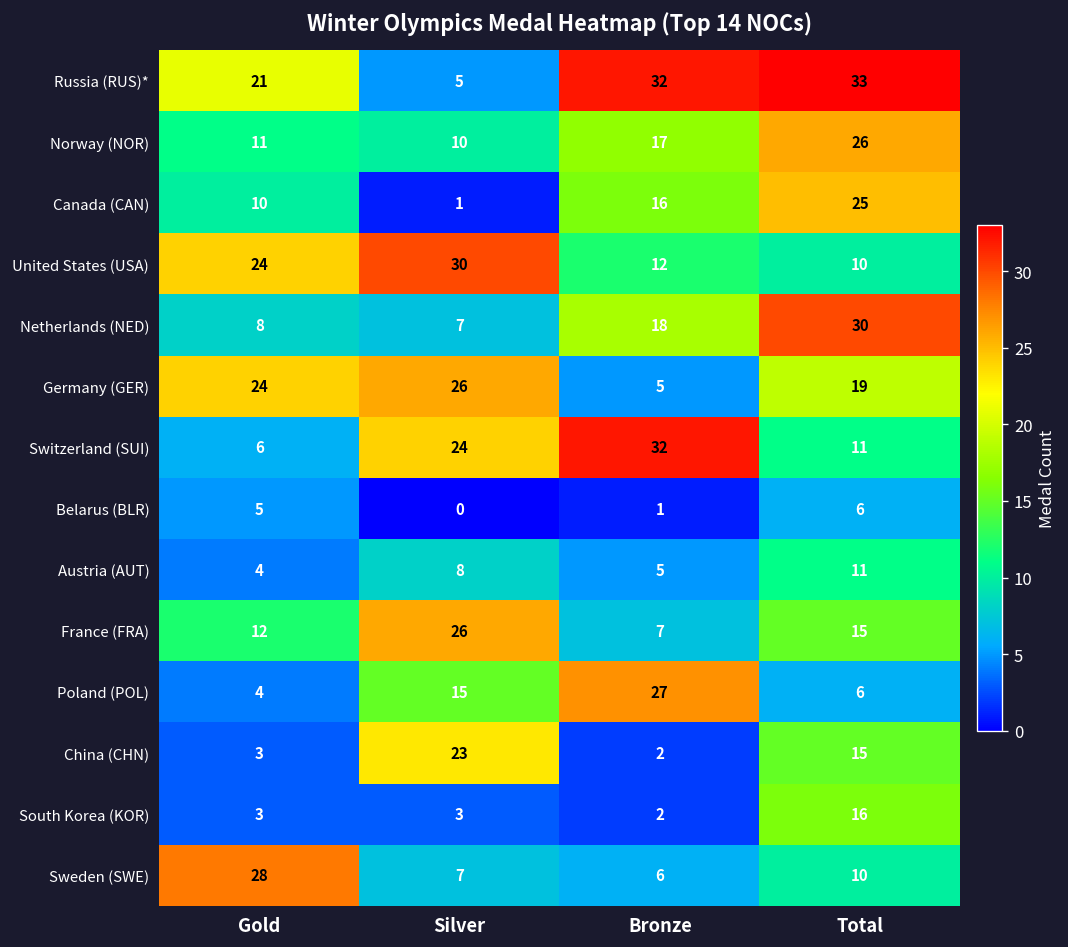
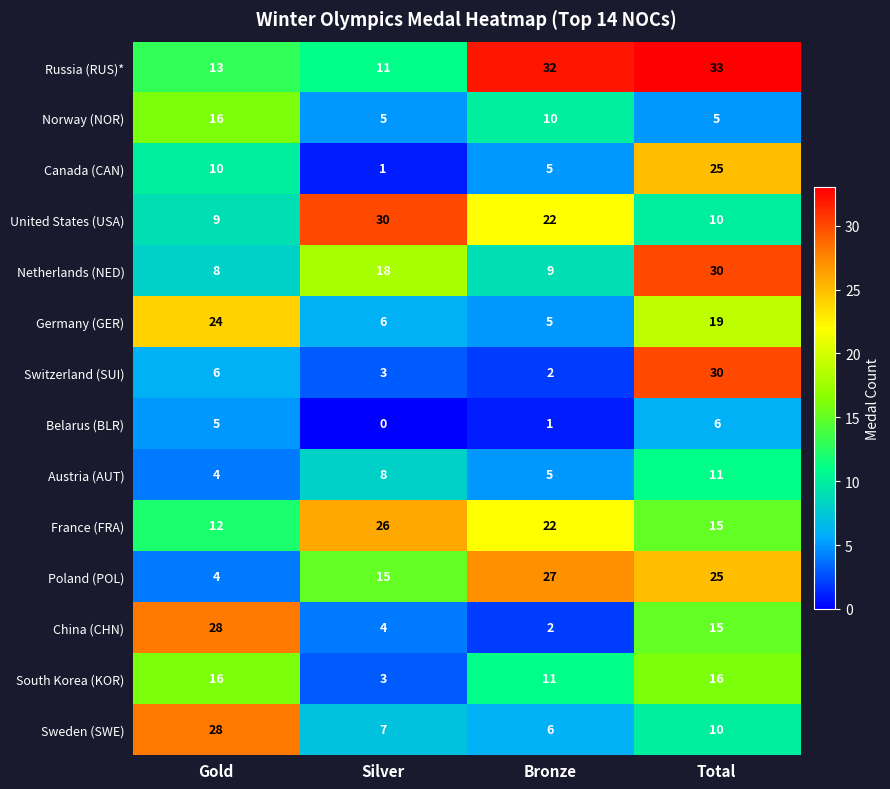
Russia (RUS)*, Gold: 21 -> 13
Russia (RUS)*, Silver: 5 -> 11
Norway (NOR), Gold: 11 -> 16
Norway (NOR), Silver: 10 -> 5
Norway (NOR), Bronze: 17 -> 10
Norway (NOR), Total: 26 -> 5
Canada (CAN), Bronze: 16 -> 5
United States (USA), Gold: 24 -> 9
United States (USA), Bronze: 12 -> 22
Netherlands (NED), Silver: 7 -> 18
Netherlands (NED), Bronze: 18 -> 9
Germany (GER), Silver: 26 -> 6
Switzerland (SUI), Silver: 24 -> 3
Switzerland (SUI), Bronze: 32 -> 2
Switzerland (SUI), Total: 11 -> 30
France (FRA), Bronze: 7 -> 22
Poland (POL), Total: 6 -> 25
China (CHN), Gold: 3 -> 28
China (CHN), Silver: 23 -> 4
South Korea (KOR), Gold: 3 -> 16
South Korea (KOR), Bronze: 2 -> 11
